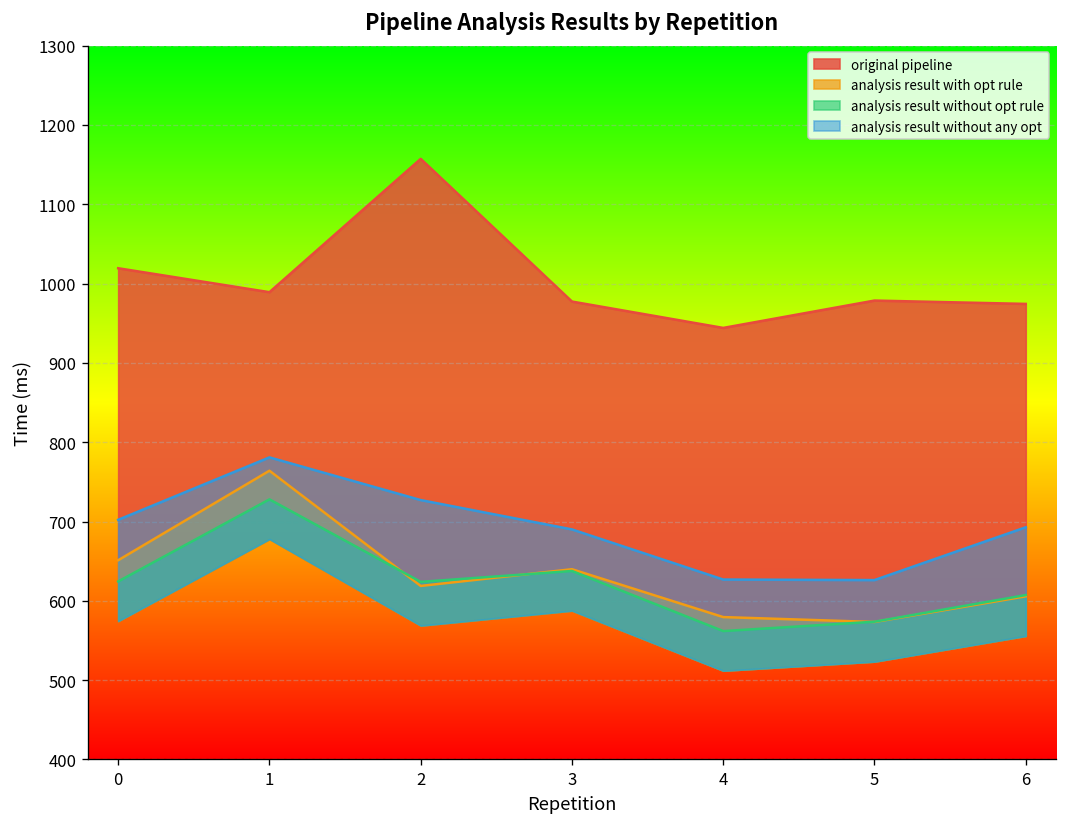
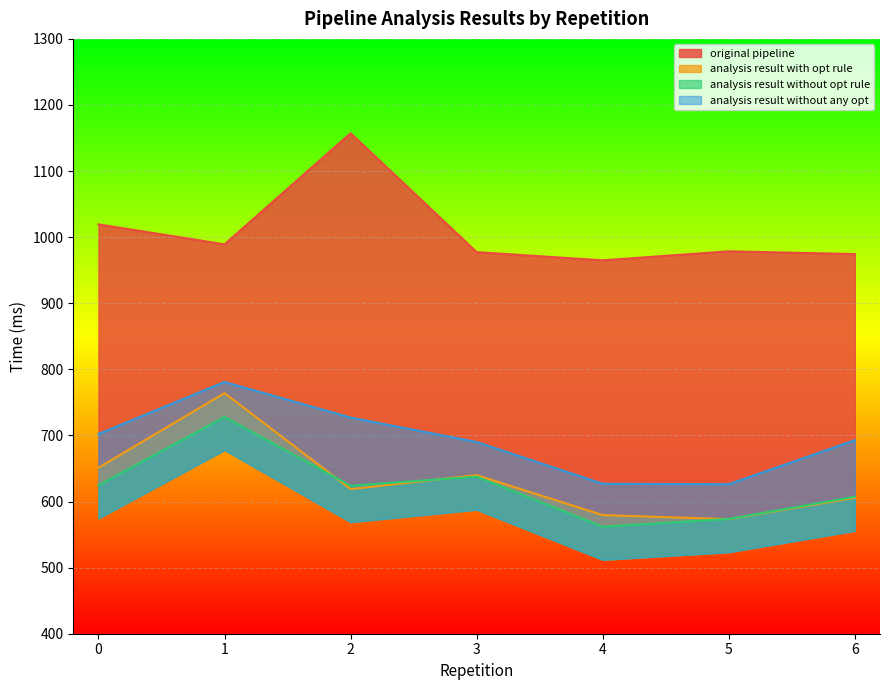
original pipeline, 4: 940 -> 960
